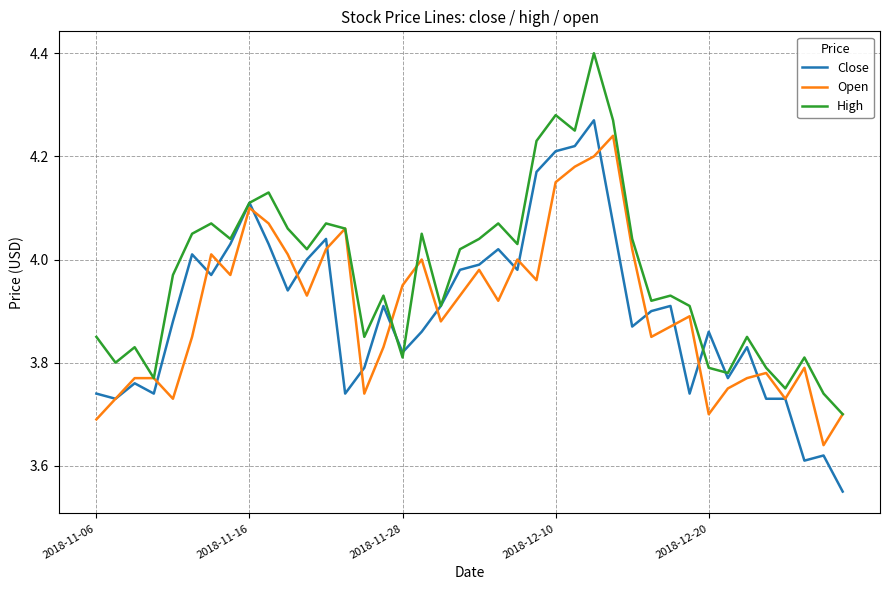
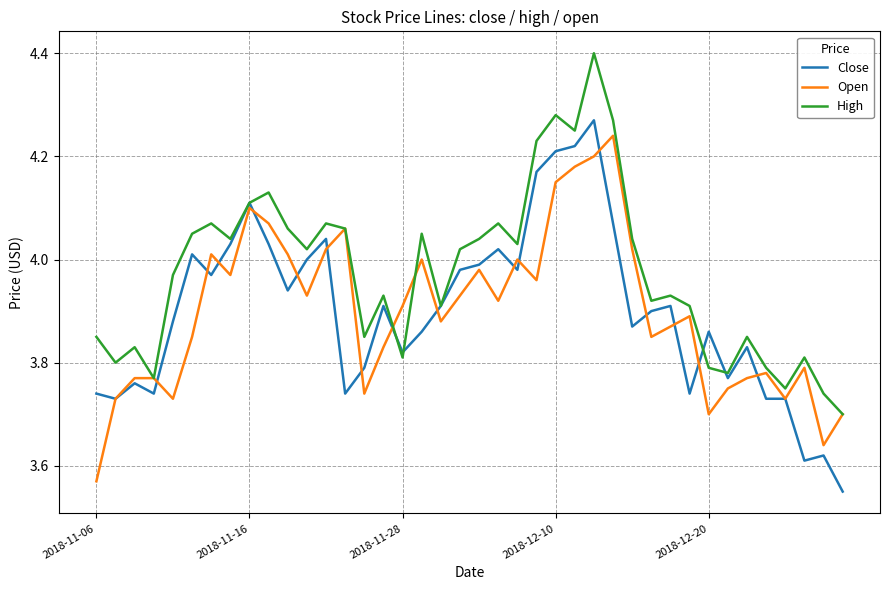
Open, 2018-11-06: 3.69 -> 3.57
Open, 2018-11-28: 3.95 -> 3.91
